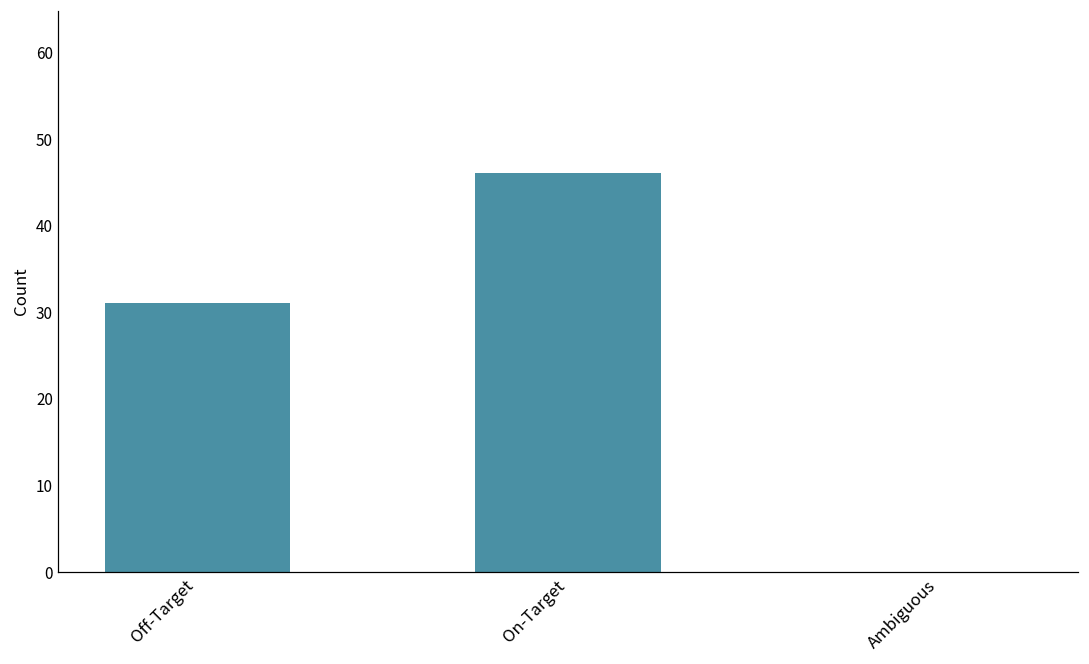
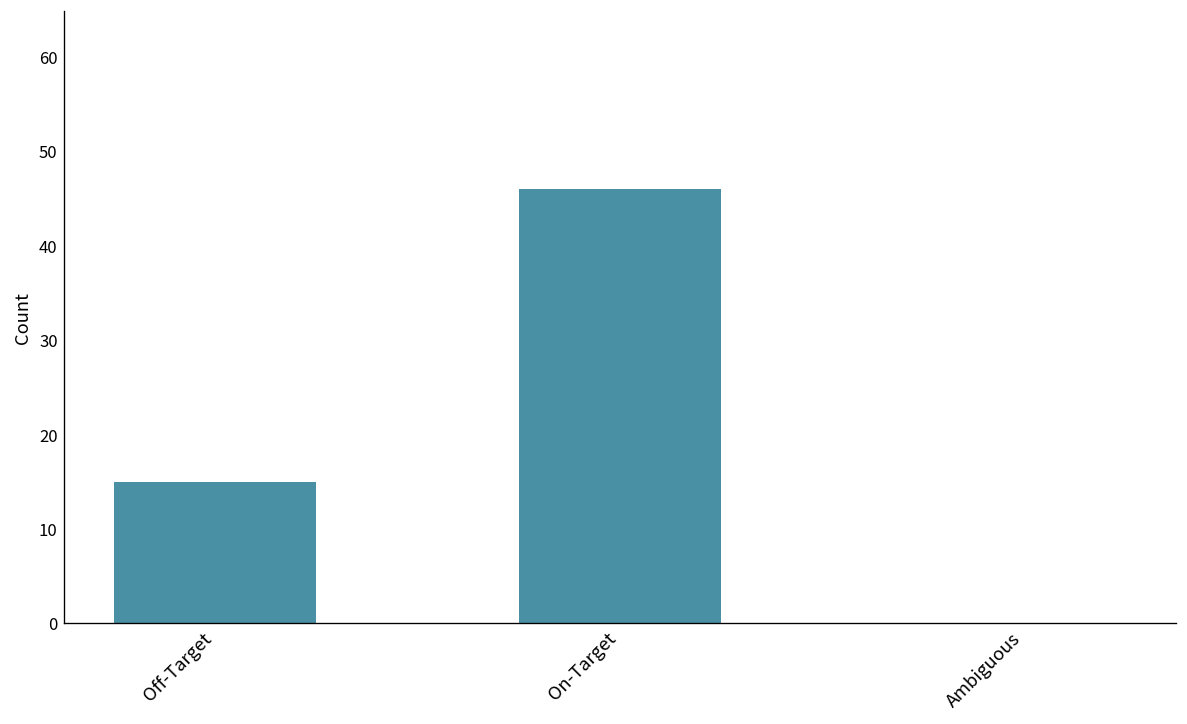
Off-Target: 31 -> 15
